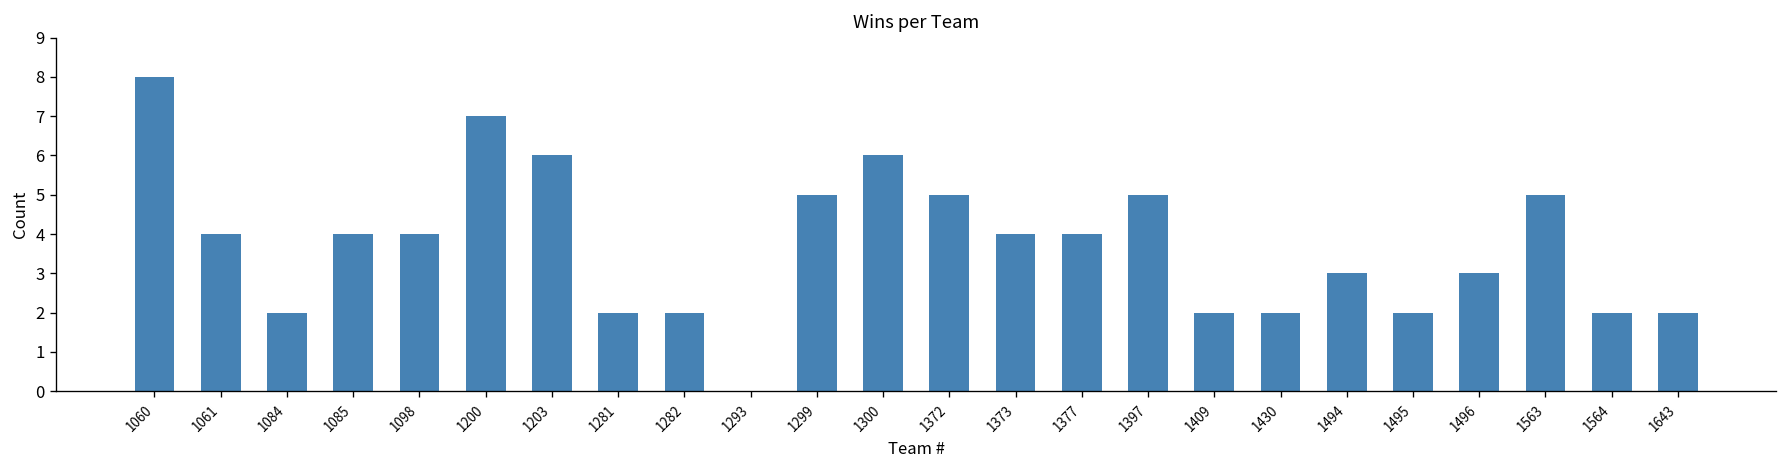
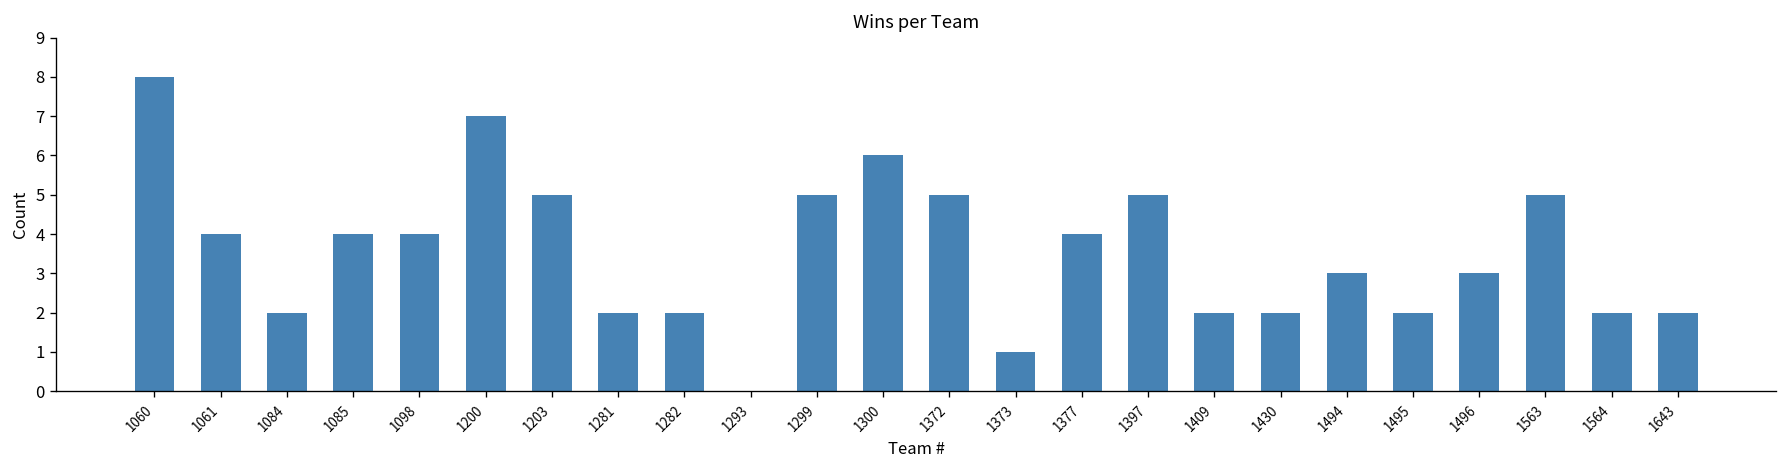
1203: 6 -> 5
1373: 4 -> 1
